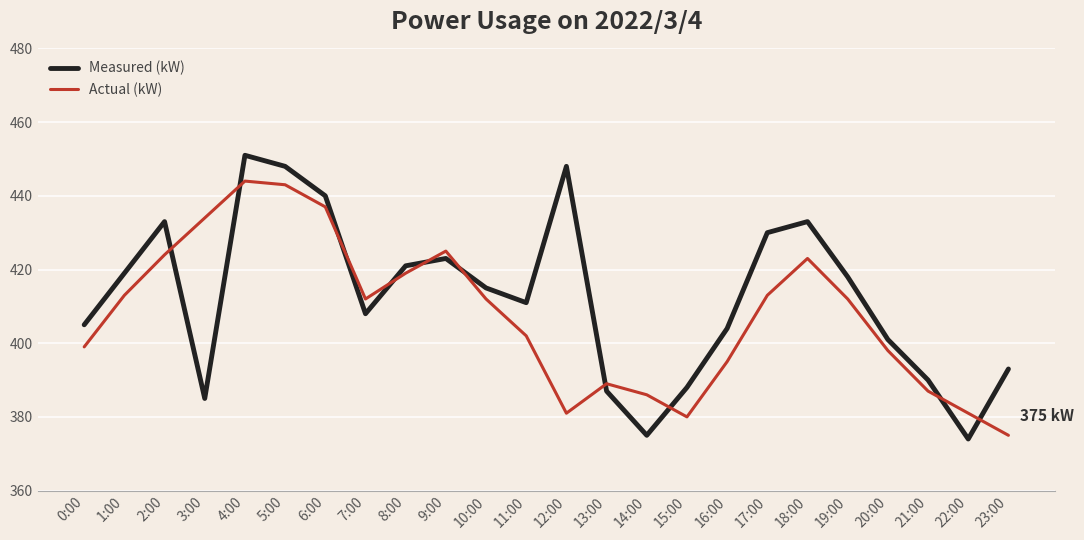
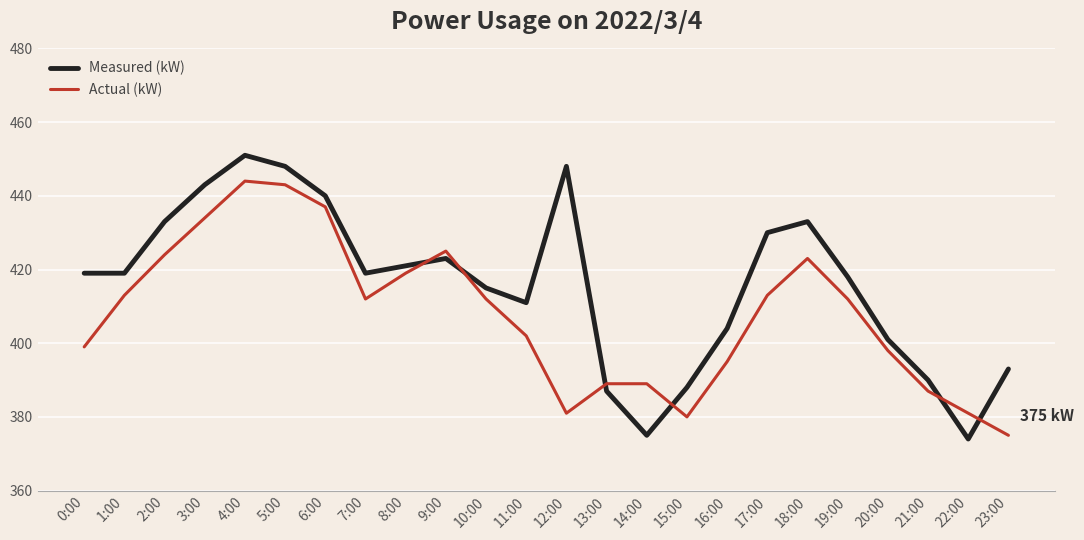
Measured (kW), 0:00: 405 -> 419
Measured (kW), 3:00: 385 -> 443
Measured (kW), 7:00: 408 -> 419
Actual (kW), 14:00: 386 -> 389
